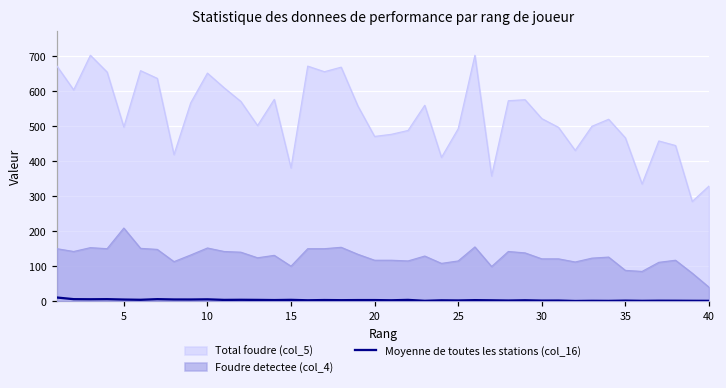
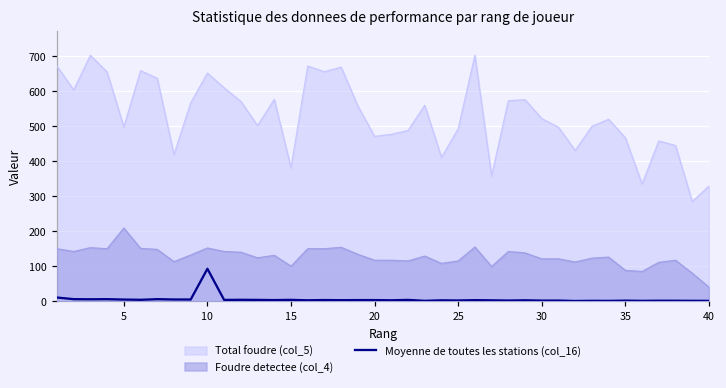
Moyenne de toutes les stations (col_16), 10: 10 -> 90
